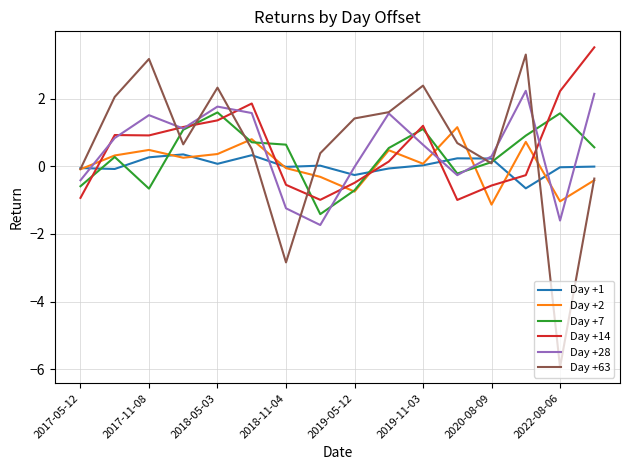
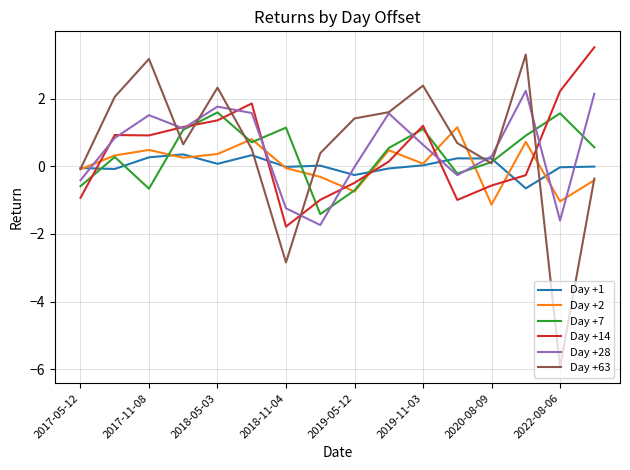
Day +7, 2018-11-04: 0.6 -> 1.1
Day +14, 2018-11-04: -0.5 -> -1.8
